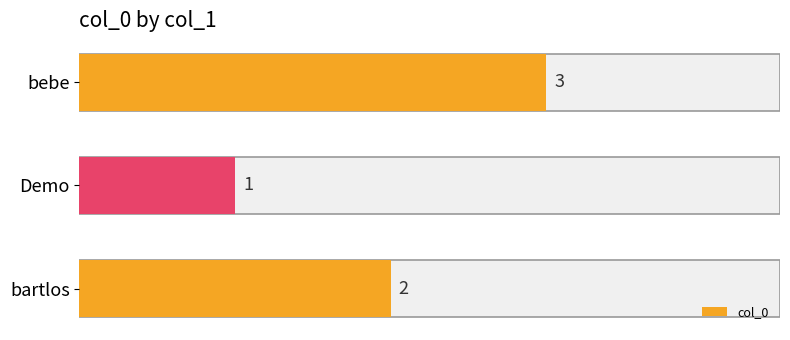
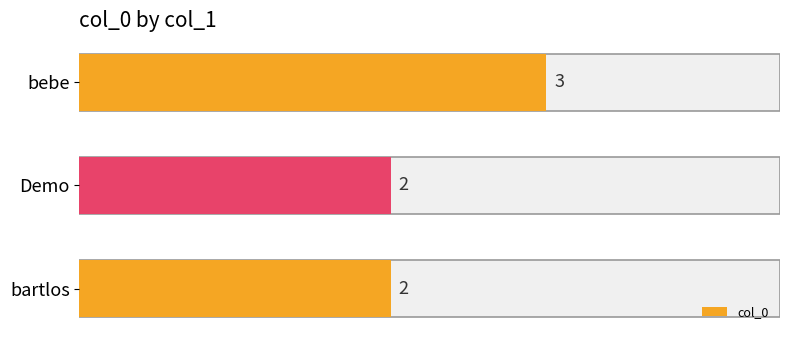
Demo: 1 -> 2
